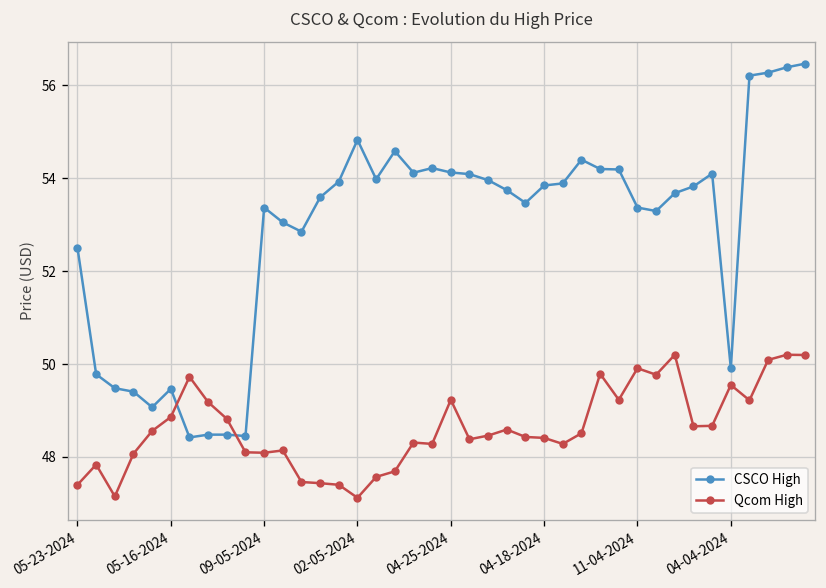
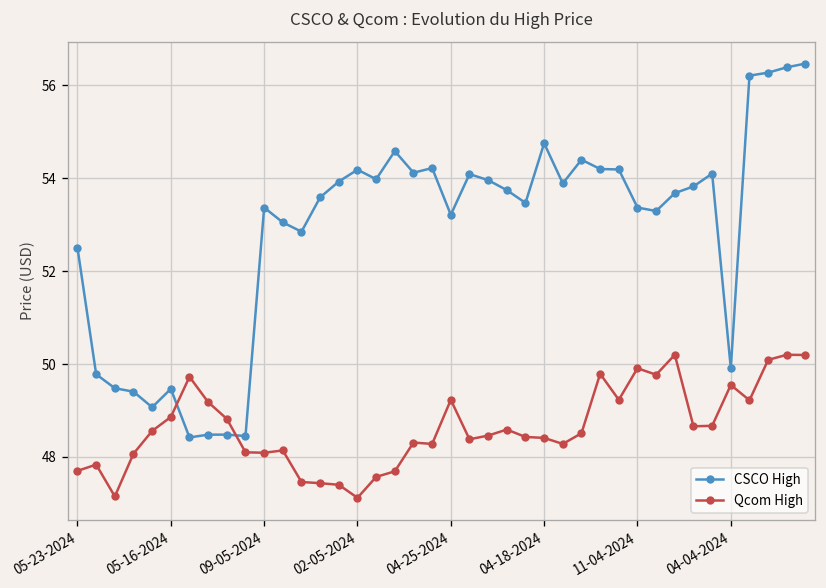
Qcom High, 05-23-2024: 47.4 -> 47.7
CSCO High, 02-05-2024: 54.8 -> 54.2
CSCO High, 04-25-2024: 54.1 -> 53.2
CSCO High, 04-18-2024: 53.8 -> 54.8
